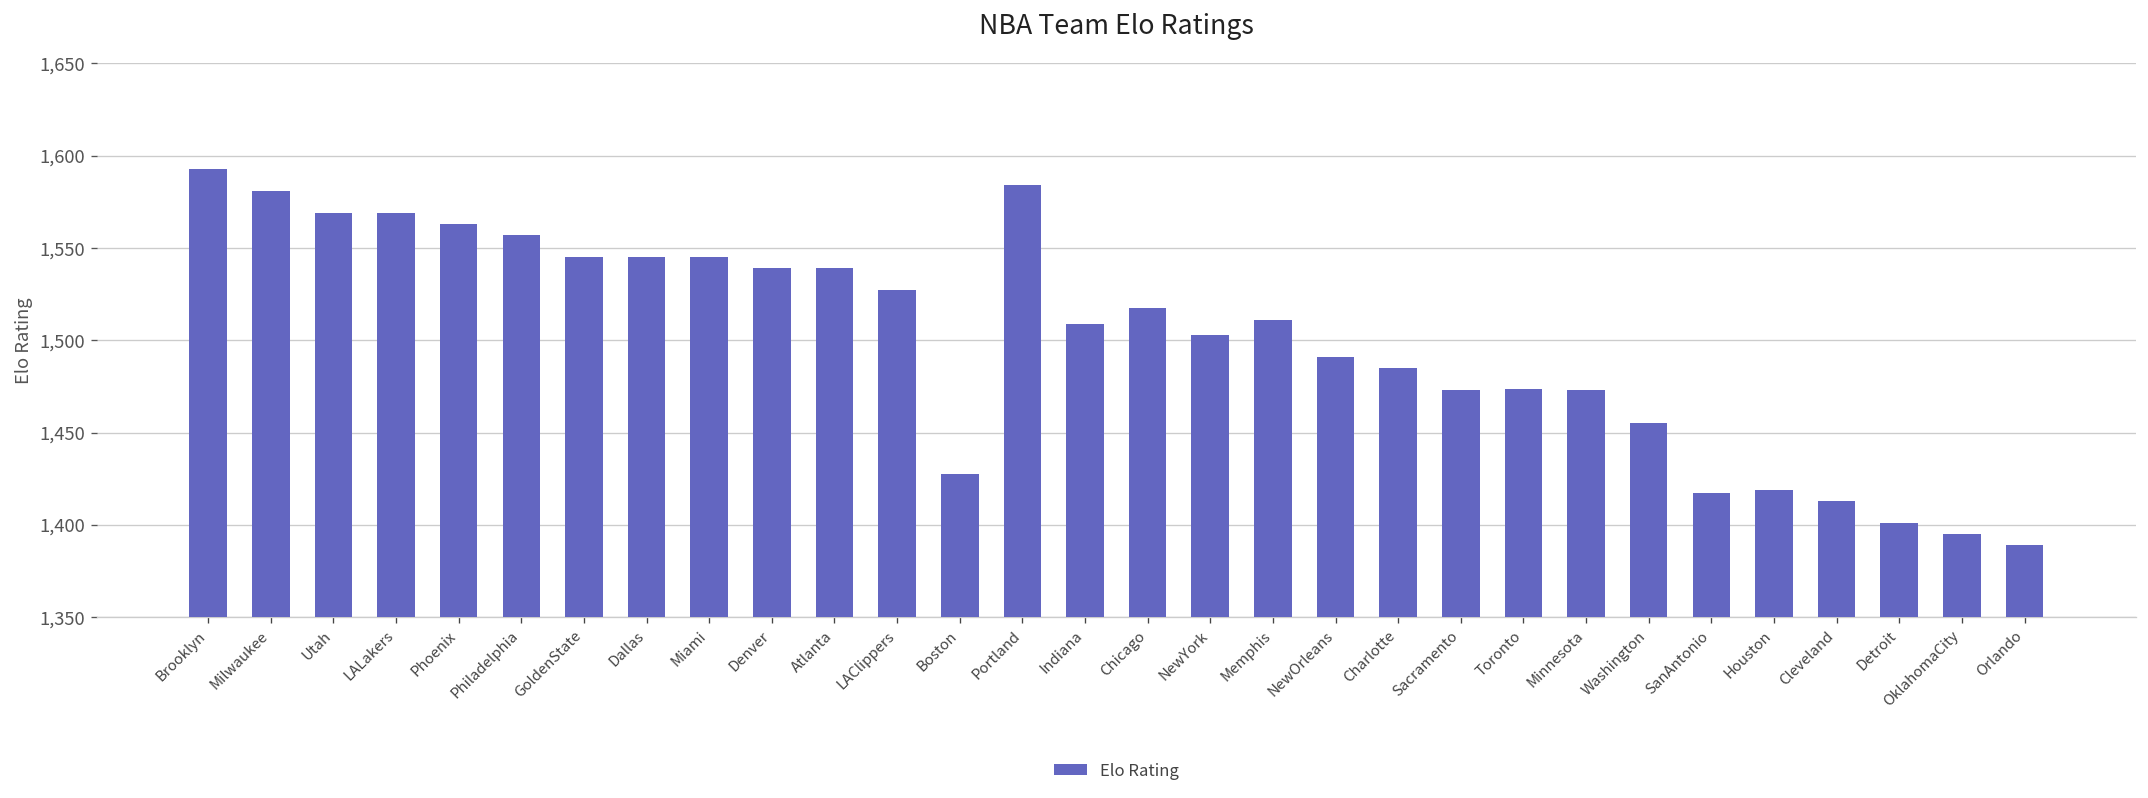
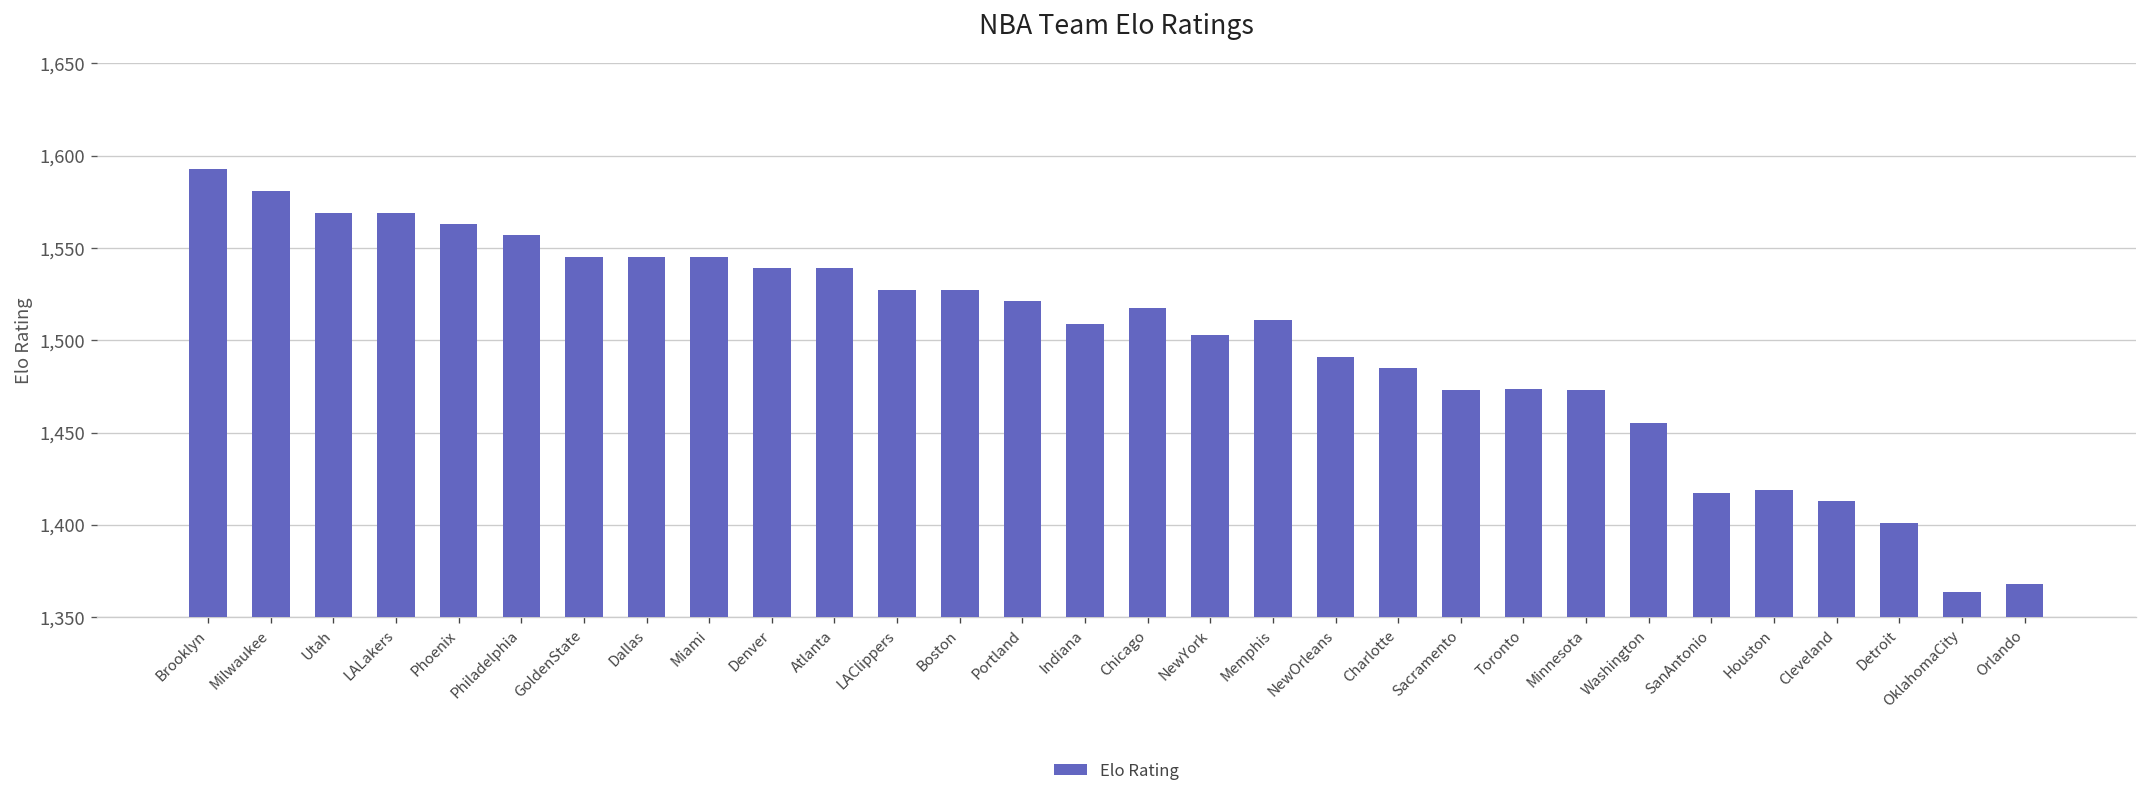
Boston: 1,427 -> 1,527
Portland: 1,584 -> 1,521
OklahomaCity: 1,395 -> 1,364
Orlando: 1,389 -> 1,368
